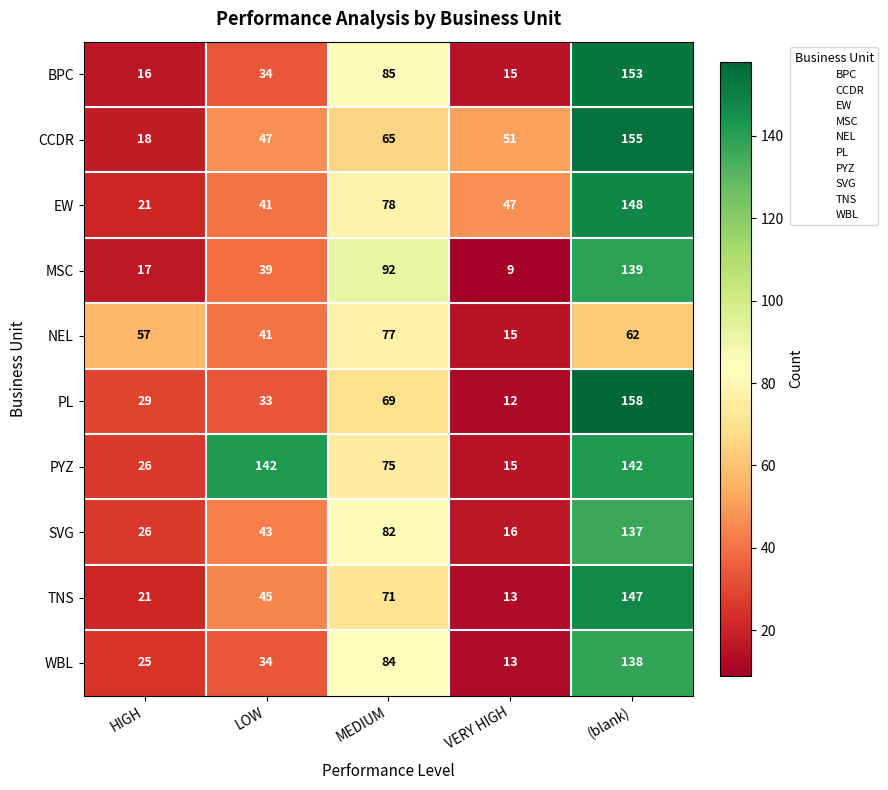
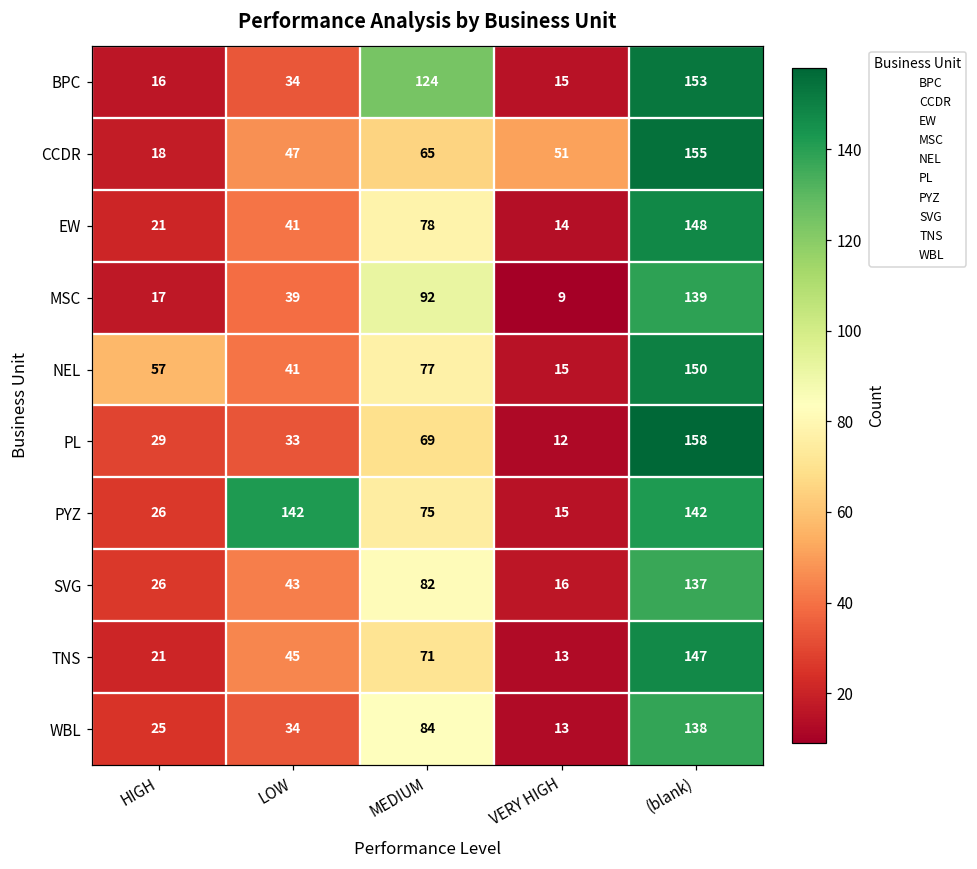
BPC, MEDIUM: 85 -> 124
EW, VERY HIGH: 47 -> 14
NEL, (blank): 62 -> 150
